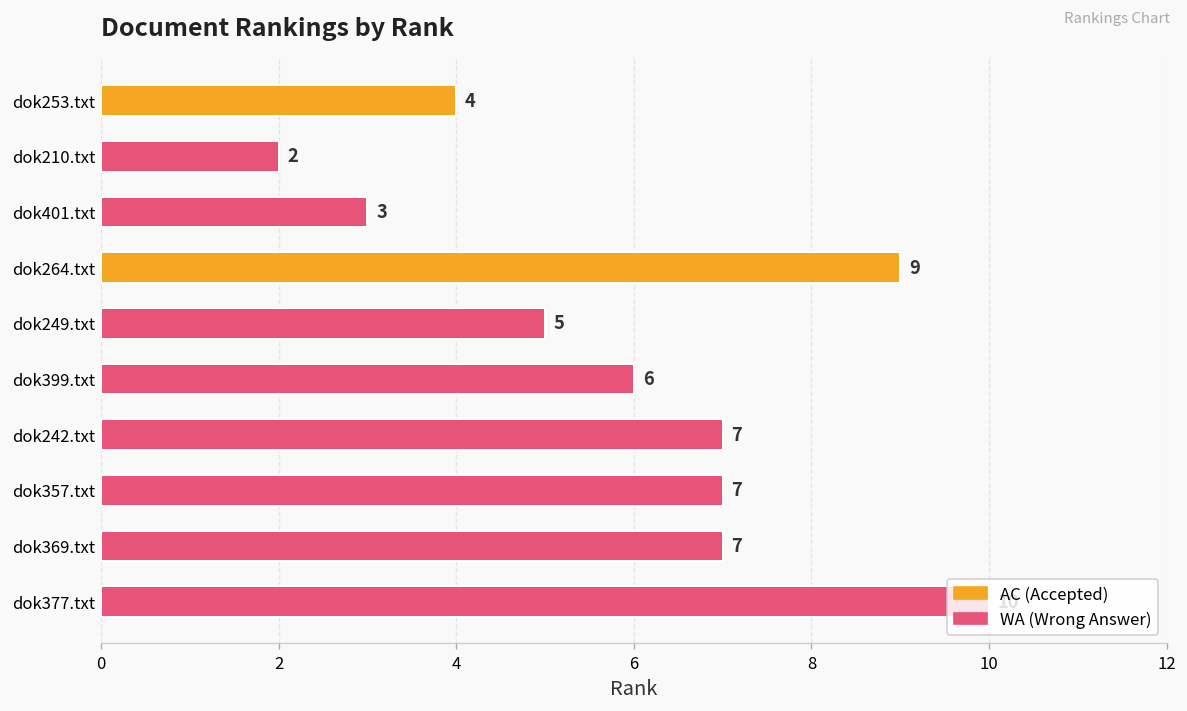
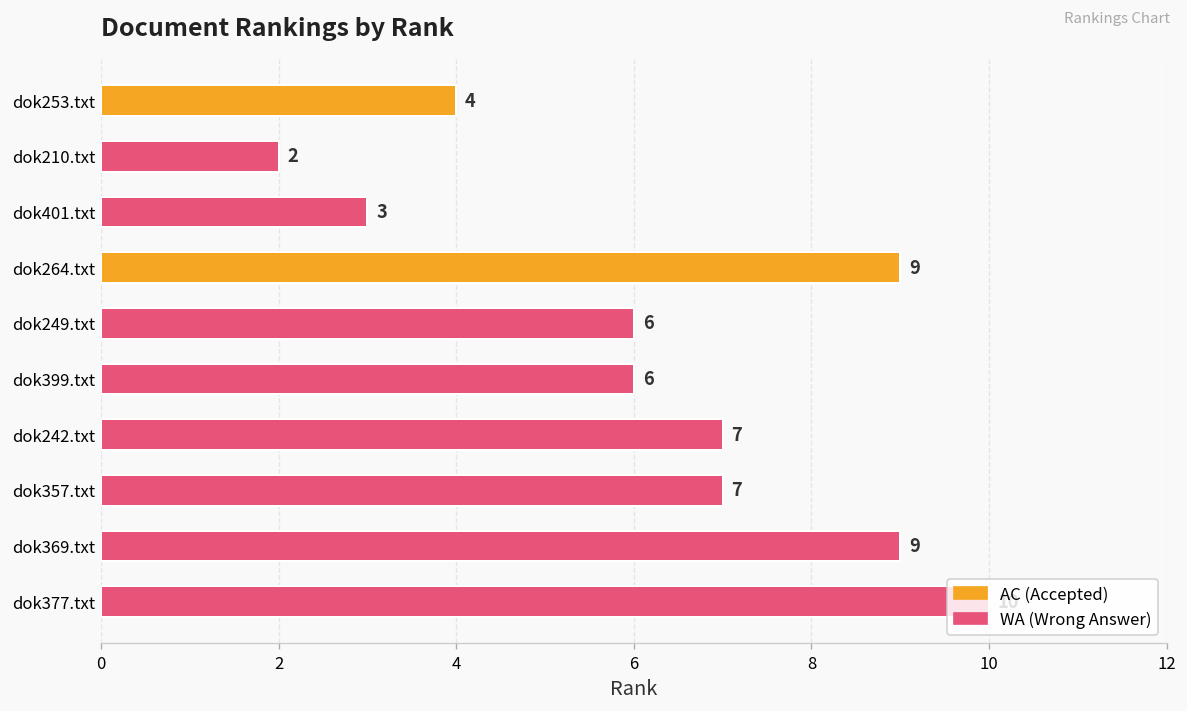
dok249.txt: 5 -> 6
dok369.txt: 7 -> 9
